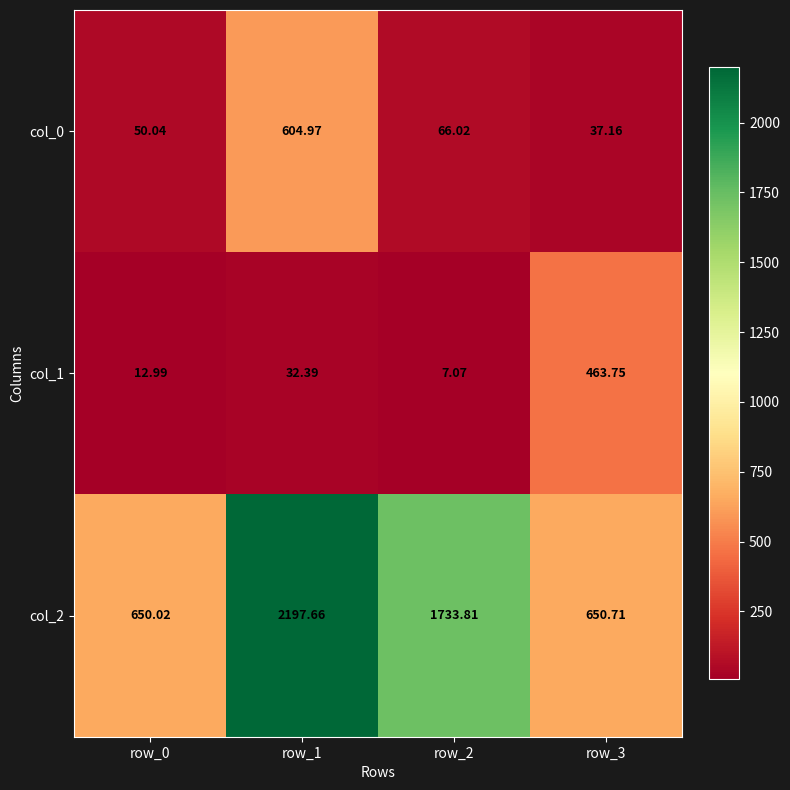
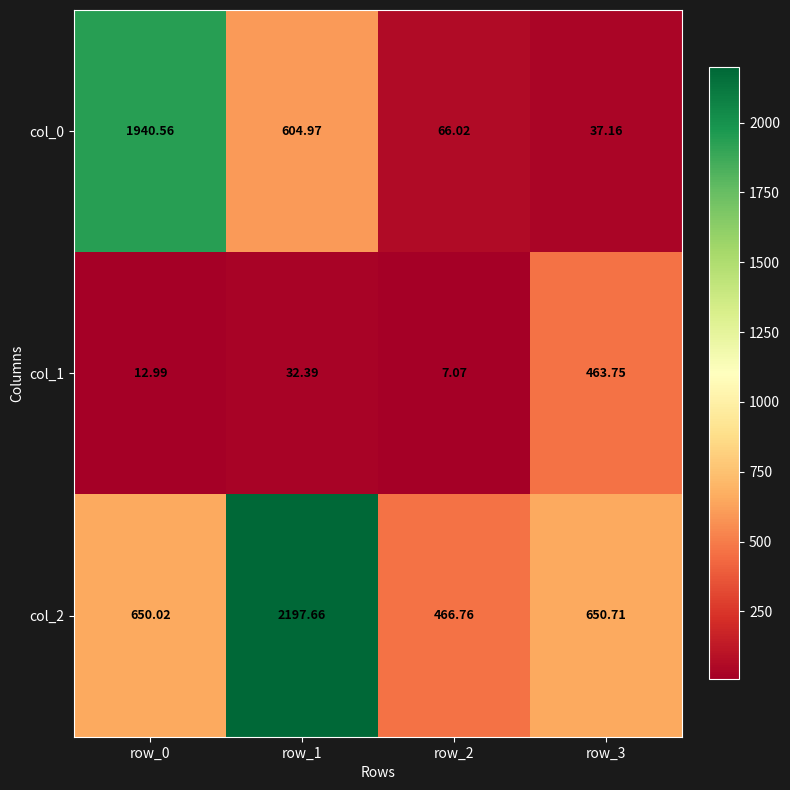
col_0, row_0: 50.04 -> 1940.56
col_2, row_2: 1733.81 -> 466.76
